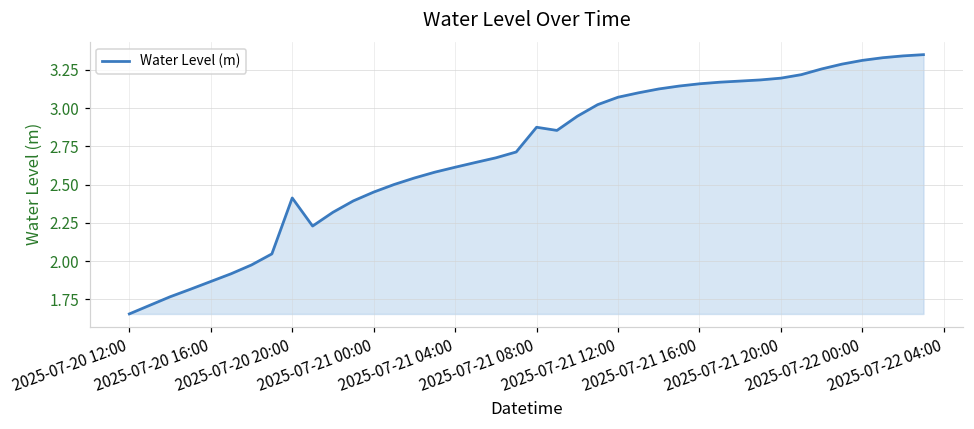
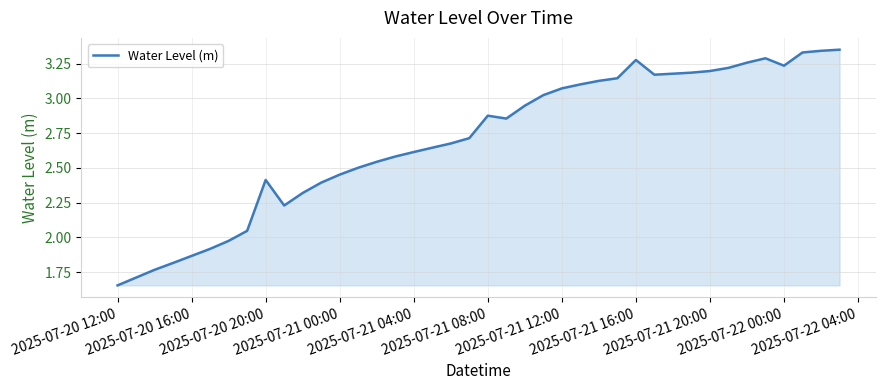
2025-07-21 16:00: 3.16 -> 3.28
2025-07-22 00:00: 3.31 -> 3.23
